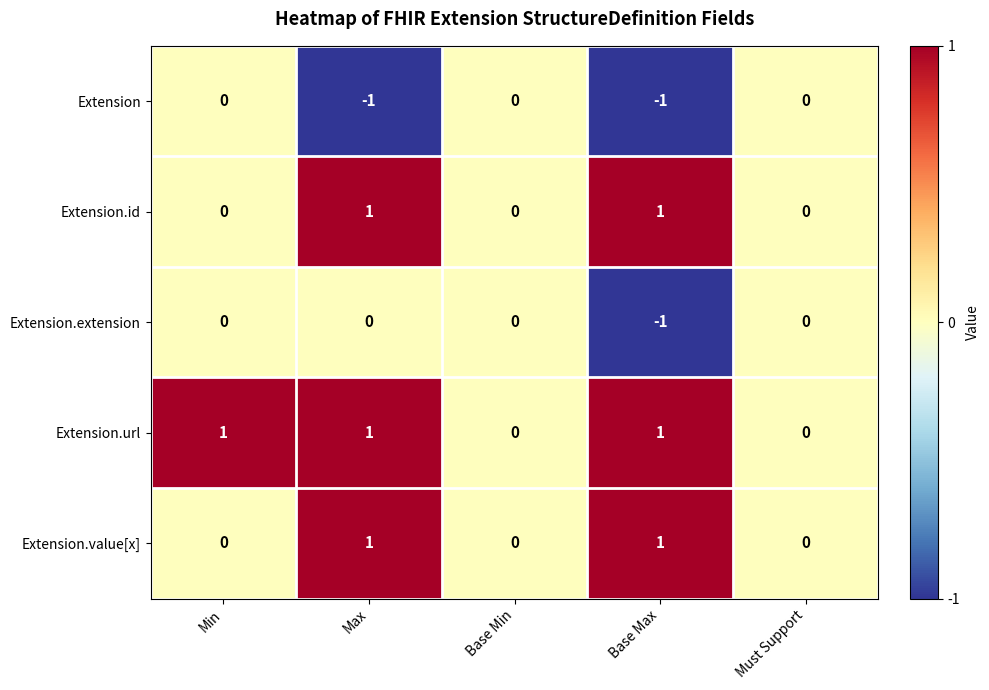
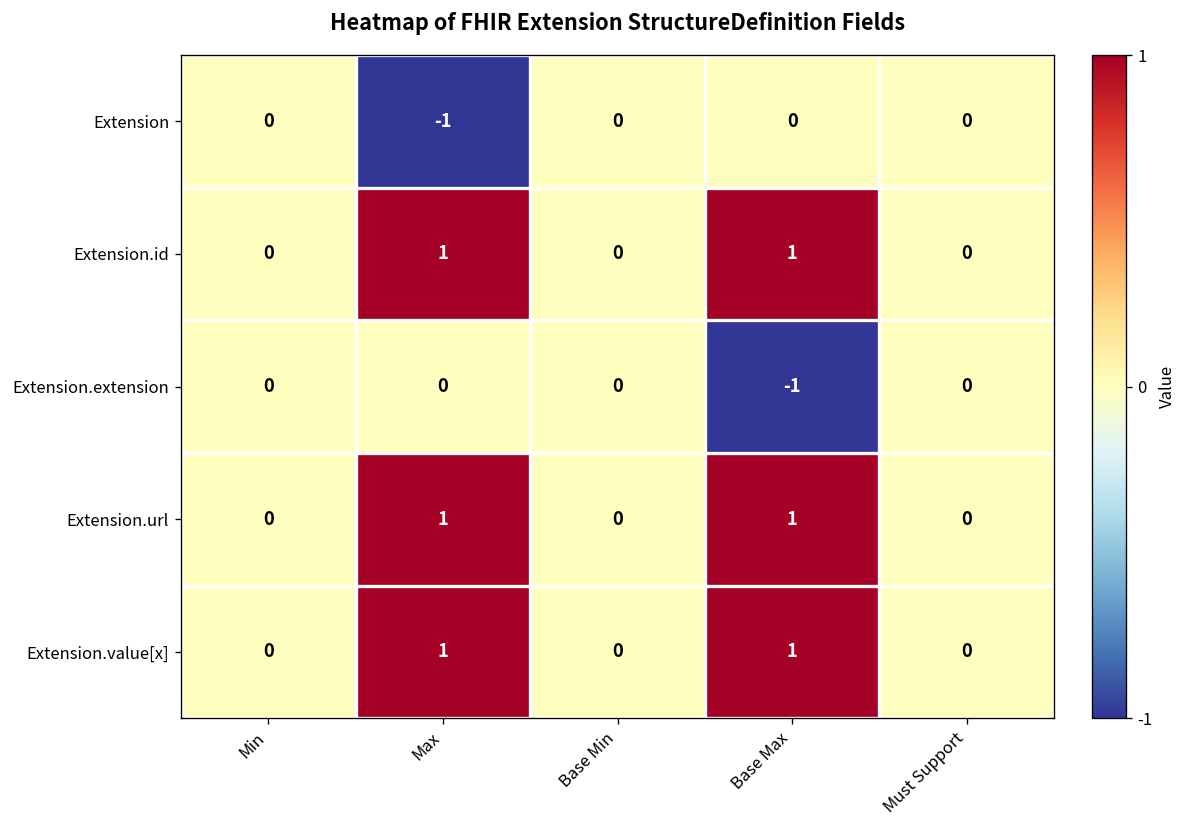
Extension, Base Max: -1 -> 0
Extension.url, Min: 1 -> 0
